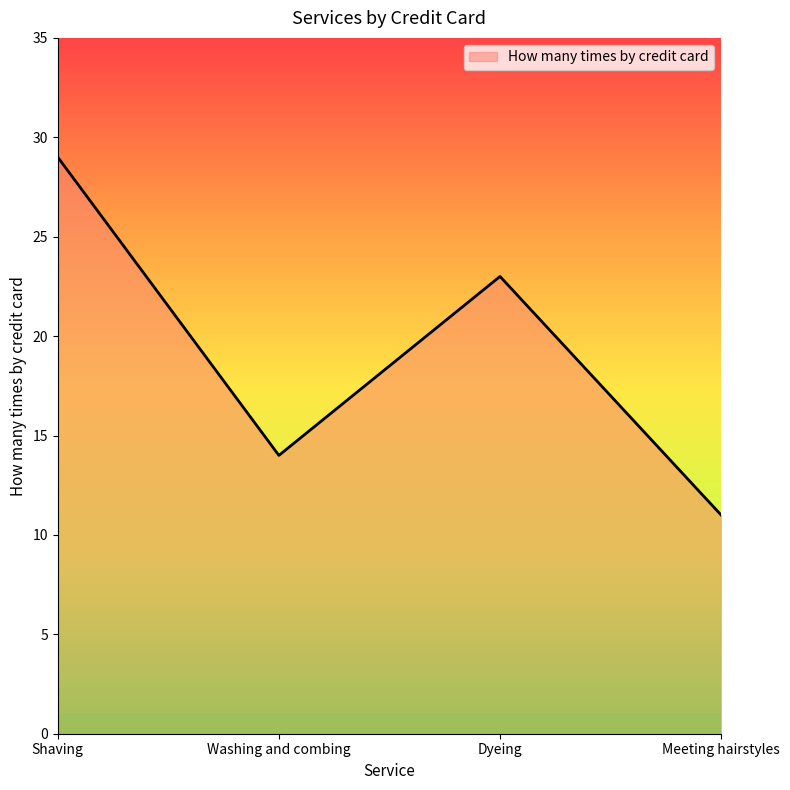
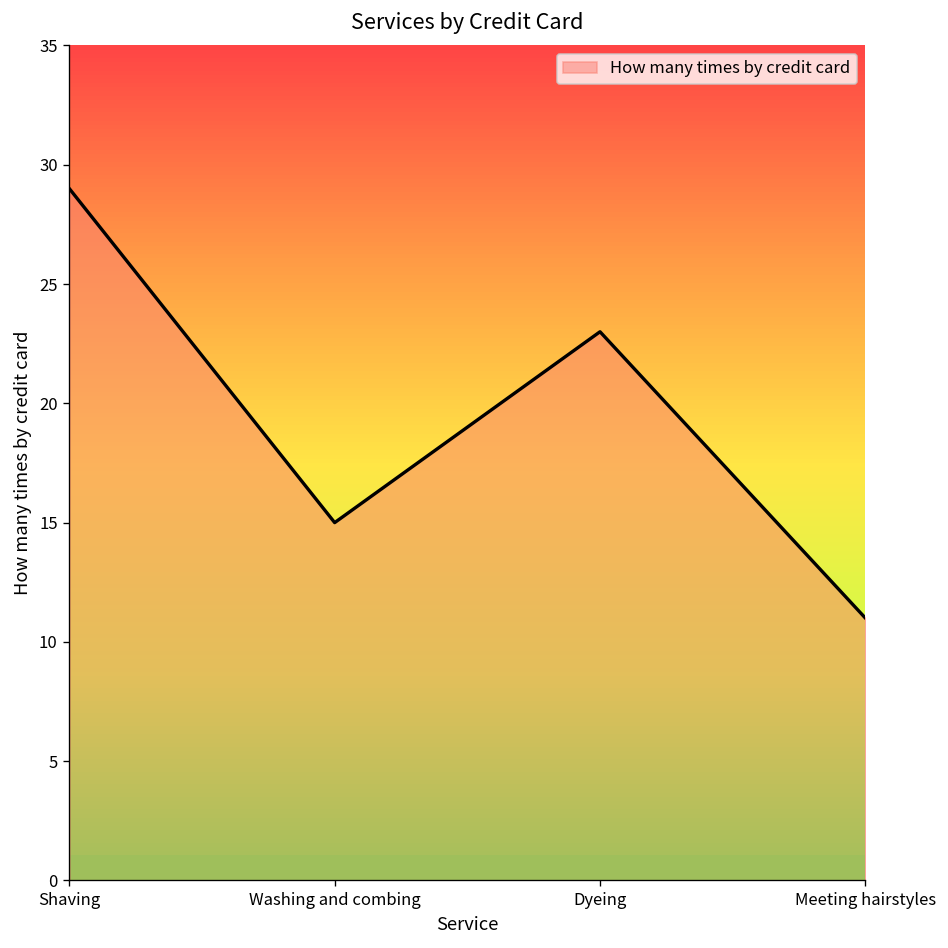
Washing and combing: 14 -> 15
